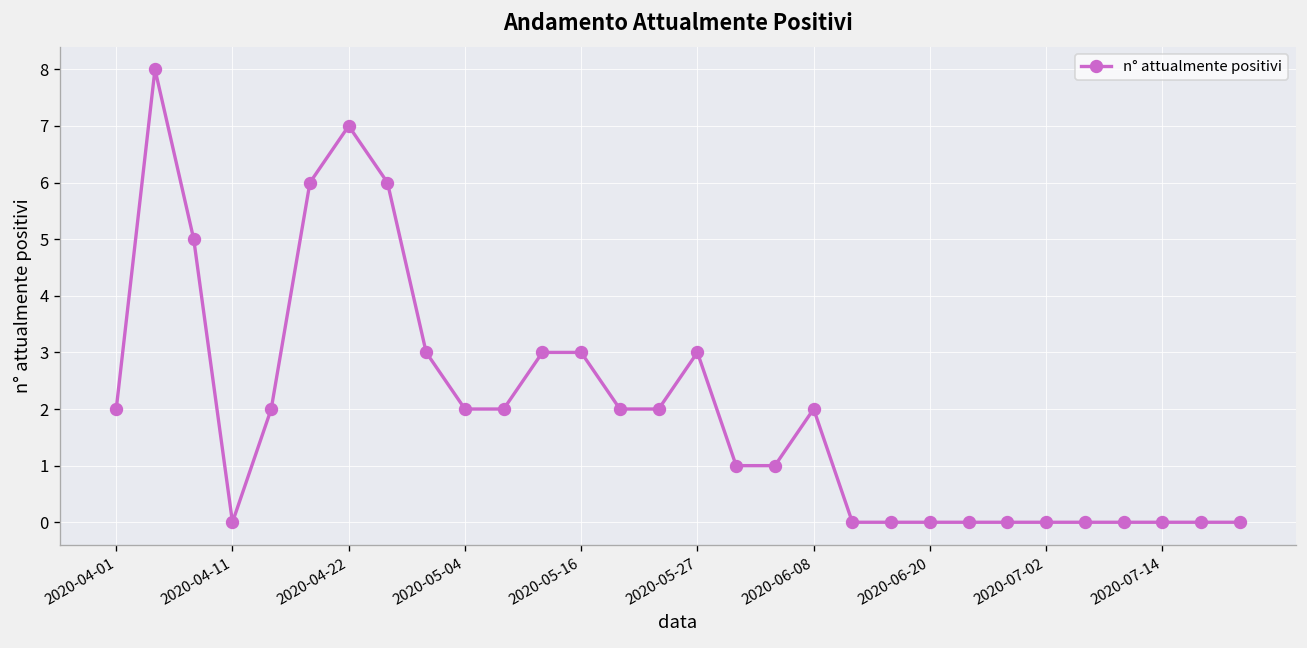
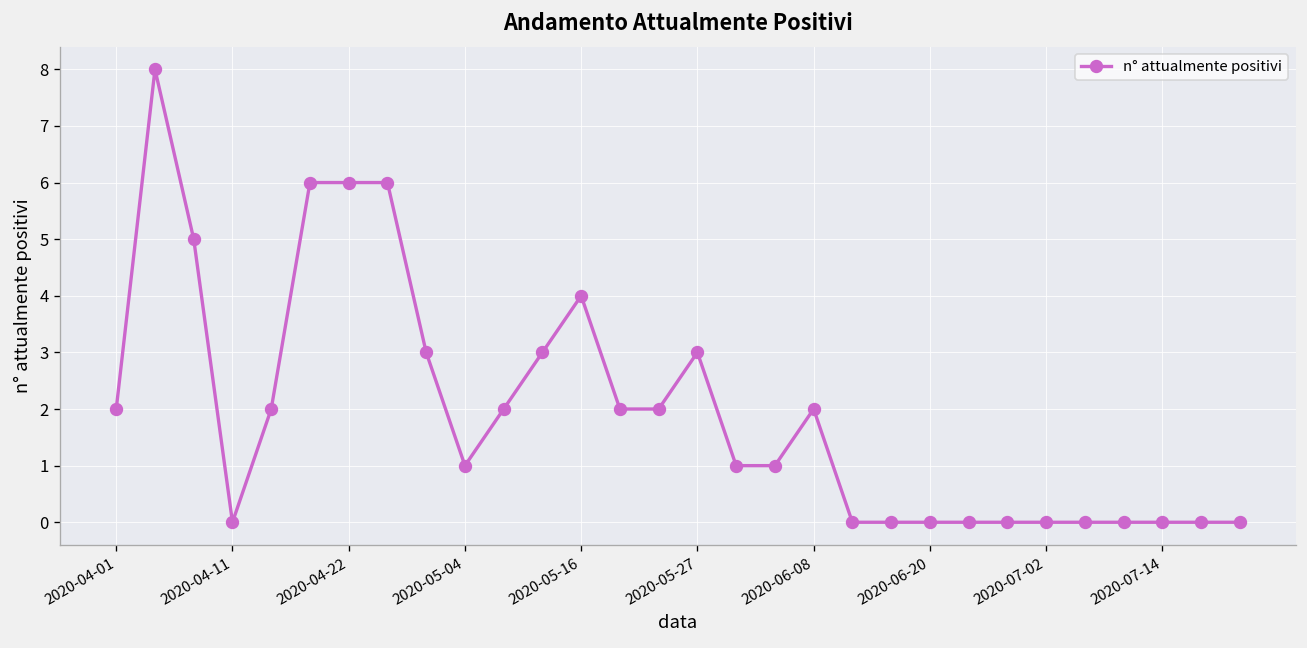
2020-04-22: 7 -> 6
2020-05-04: 2 -> 1
2020-05-16: 3 -> 4
